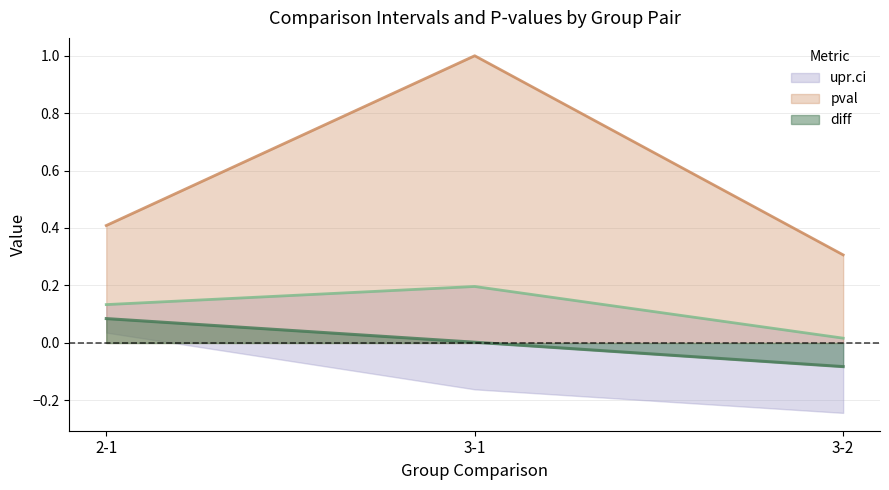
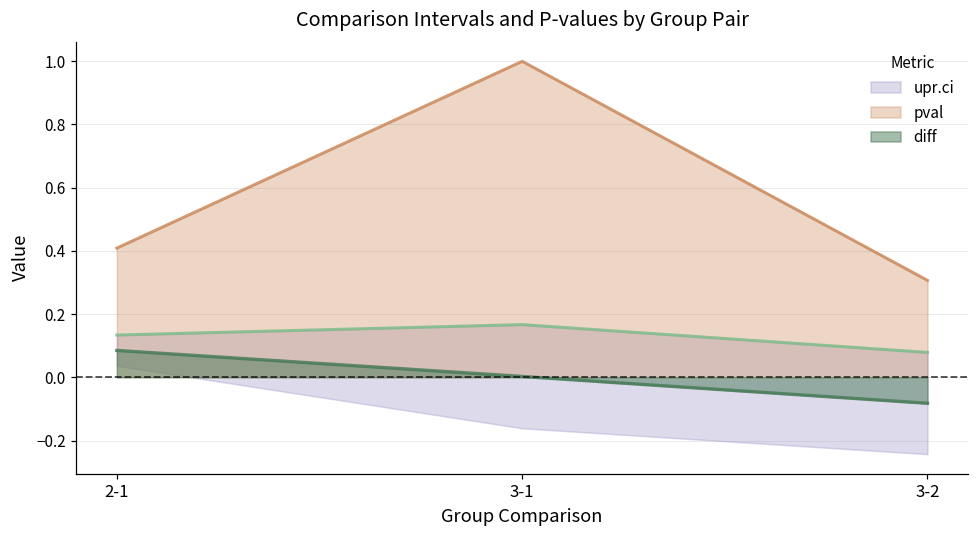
upr.ci, 3-1: 0.20 -> 0.17
upr.ci, 3-2: 0.02 -> 0.08
